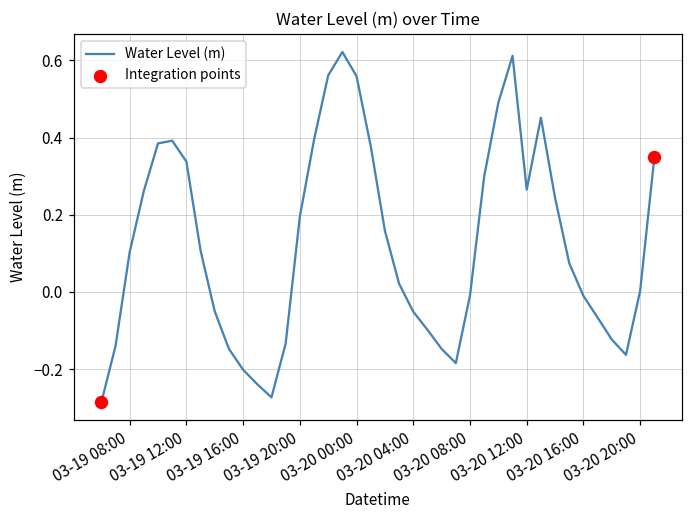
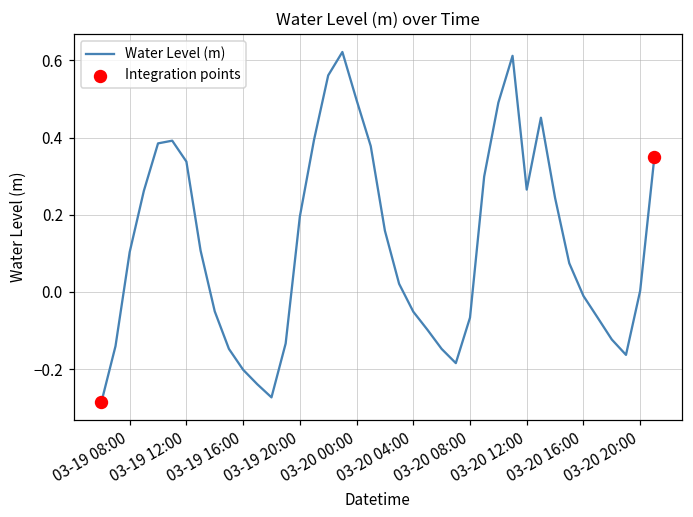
Water Level (m), 03-20 00:00: 0.56 -> 0.50
Water Level (m), 03-20 08:00: -0.01 -> -0.07
